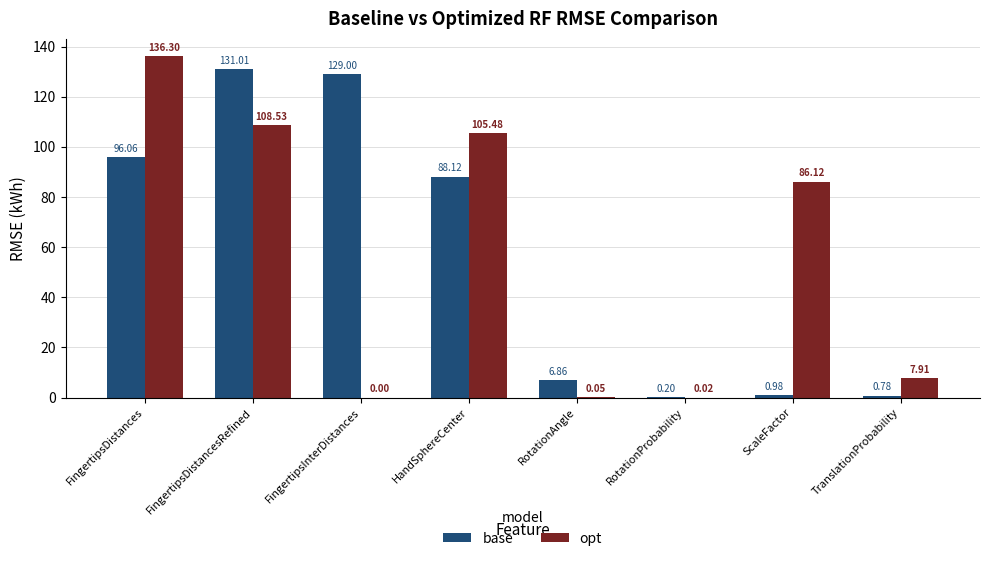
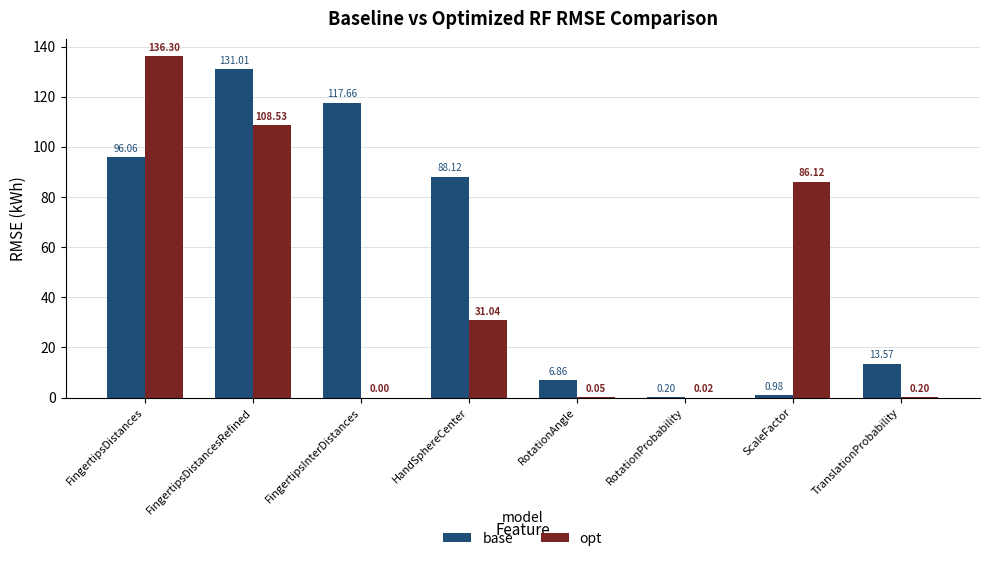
base, FingertipsInterDistances: 129.00 -> 117.66
opt, HandSphereCenter: 105.48 -> 31.04
base, TranslationProbability: 0.78 -> 13.57
opt, TranslationProbability: 7.91 -> 0.20
